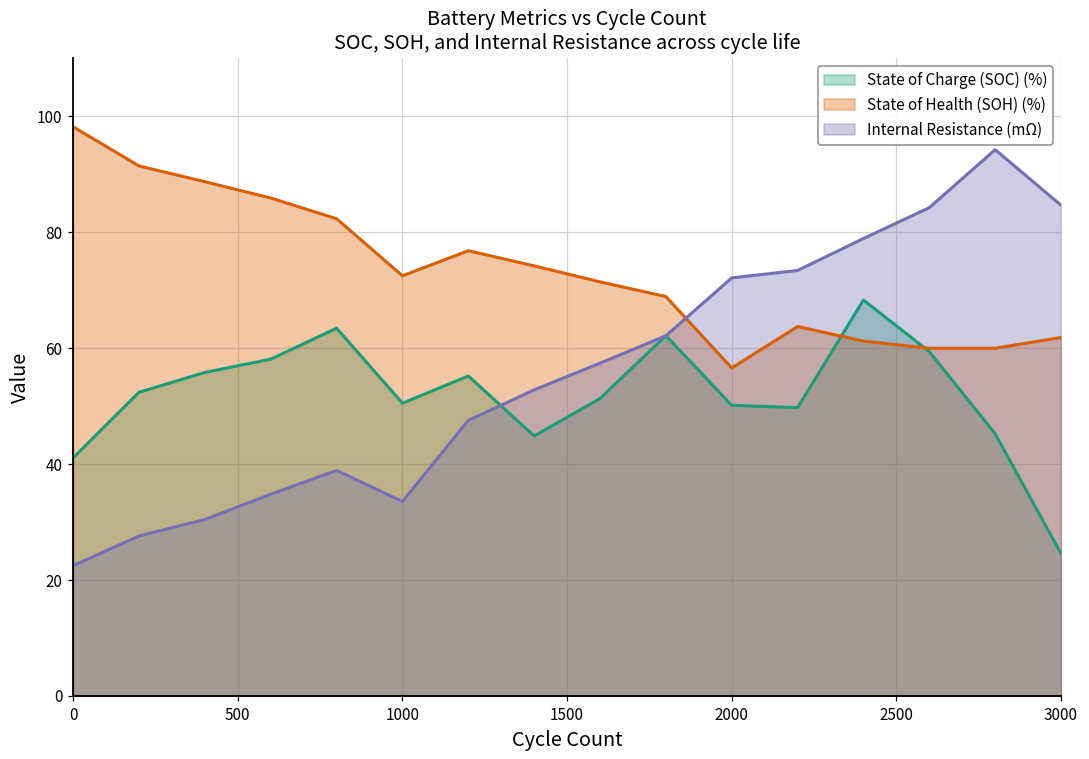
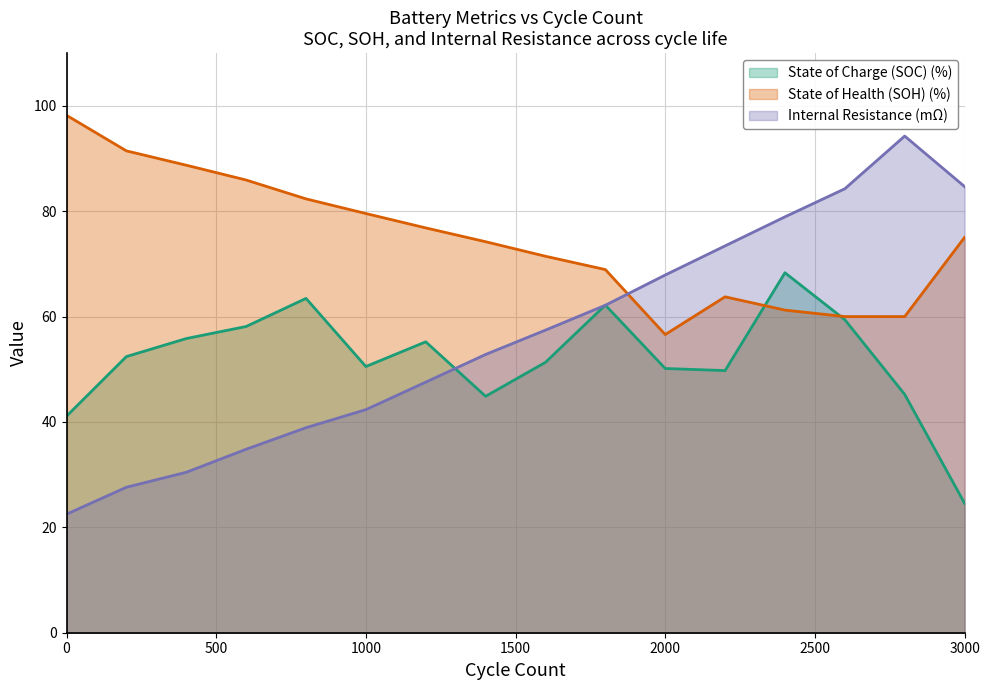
State of Health (SOH) (%), 1000: 73 -> 80
Internal Resistance (mΩ), 1000: 34 -> 42
Internal Resistance (mΩ), 2000: 72 -> 68
State of Health (SOH) (%), 3000: 62 -> 75
